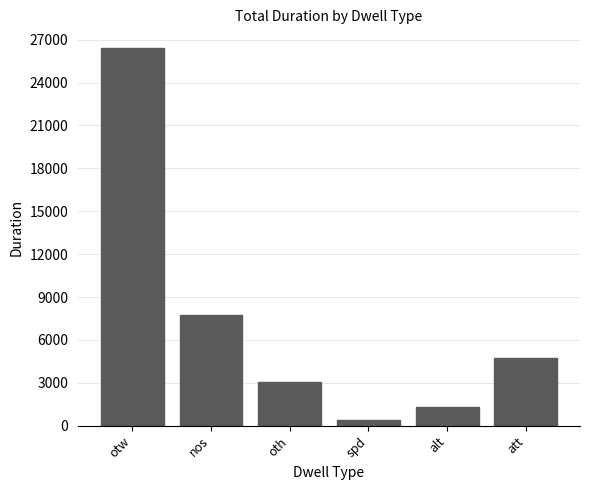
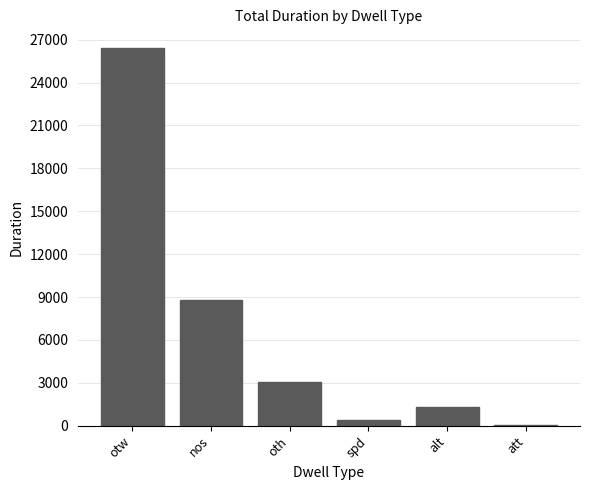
nos: 7700 -> 8800
att: 4800 -> 100
